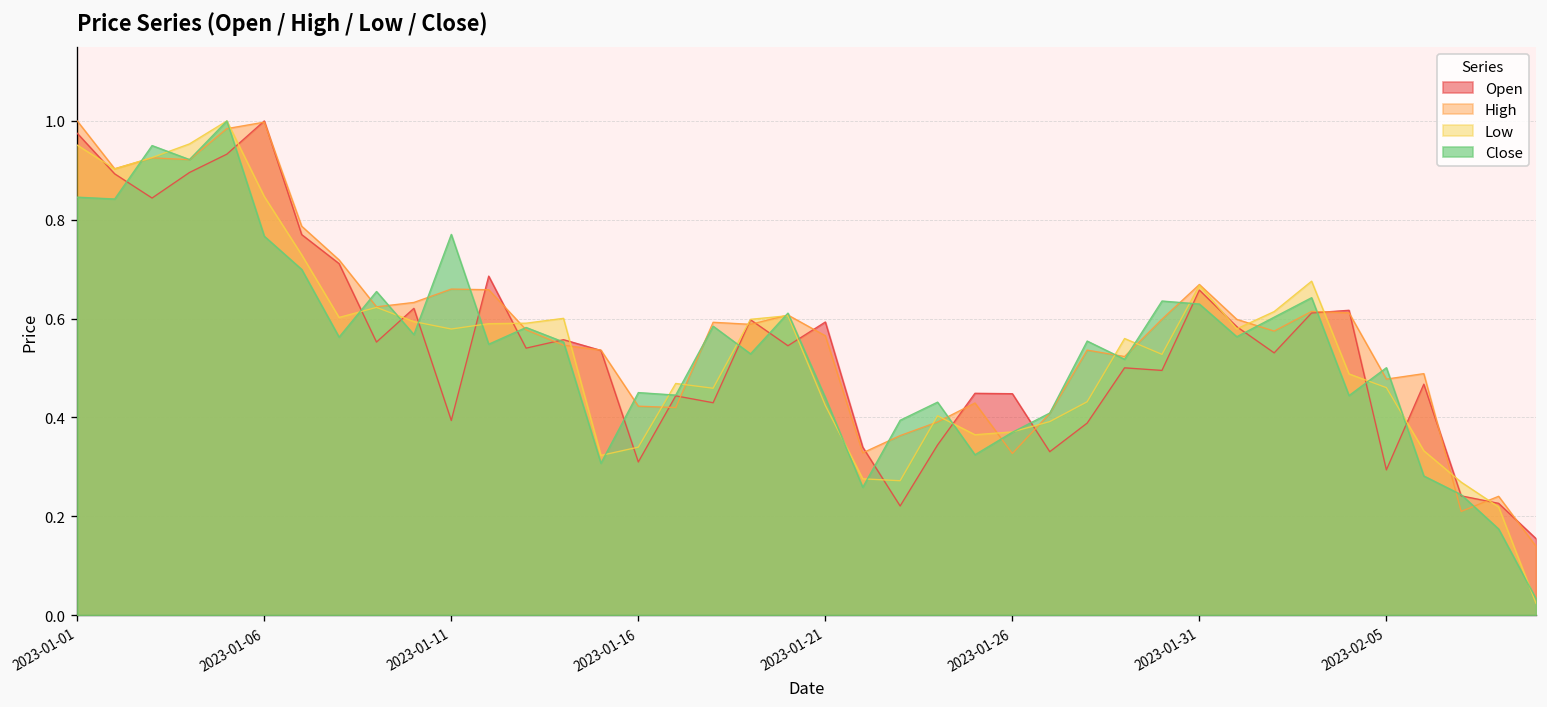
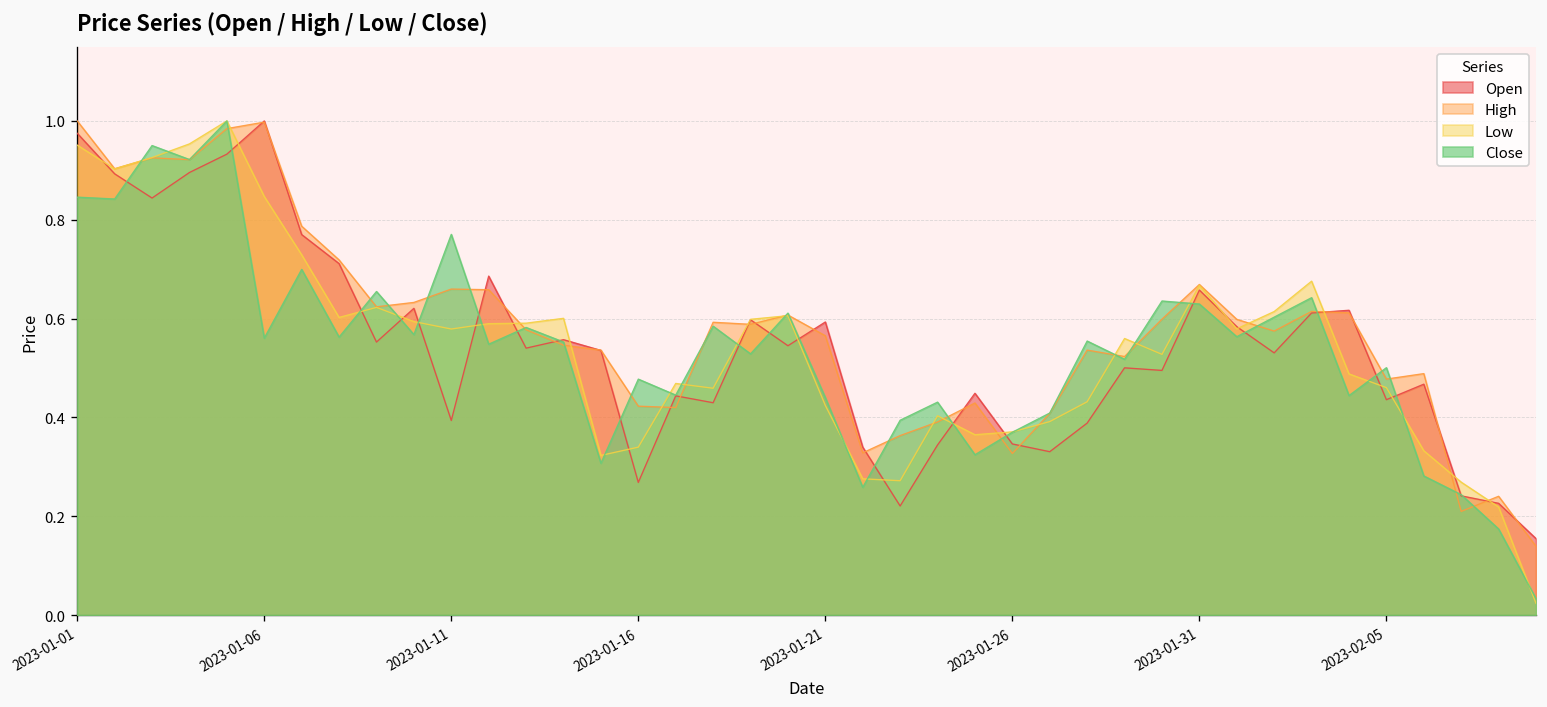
Close, 2023-01-06: 0.77 -> 0.56
Open, 2023-01-16: 0.31 -> 0.27
Close, 2023-01-16: 0.45 -> 0.48
Open, 2023-01-26: 0.45 -> 0.35
Open, 2023-02-05: 0.29 -> 0.44
